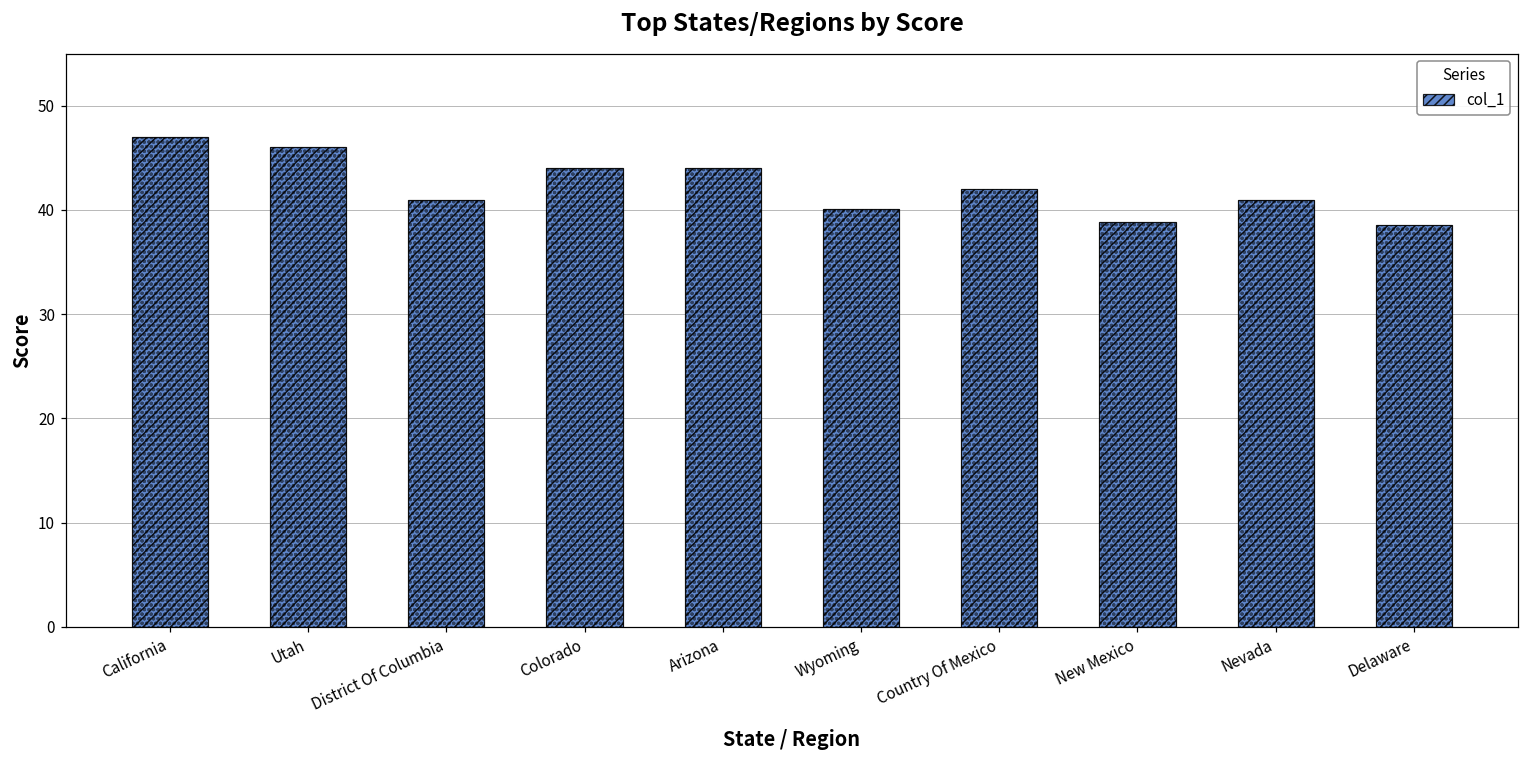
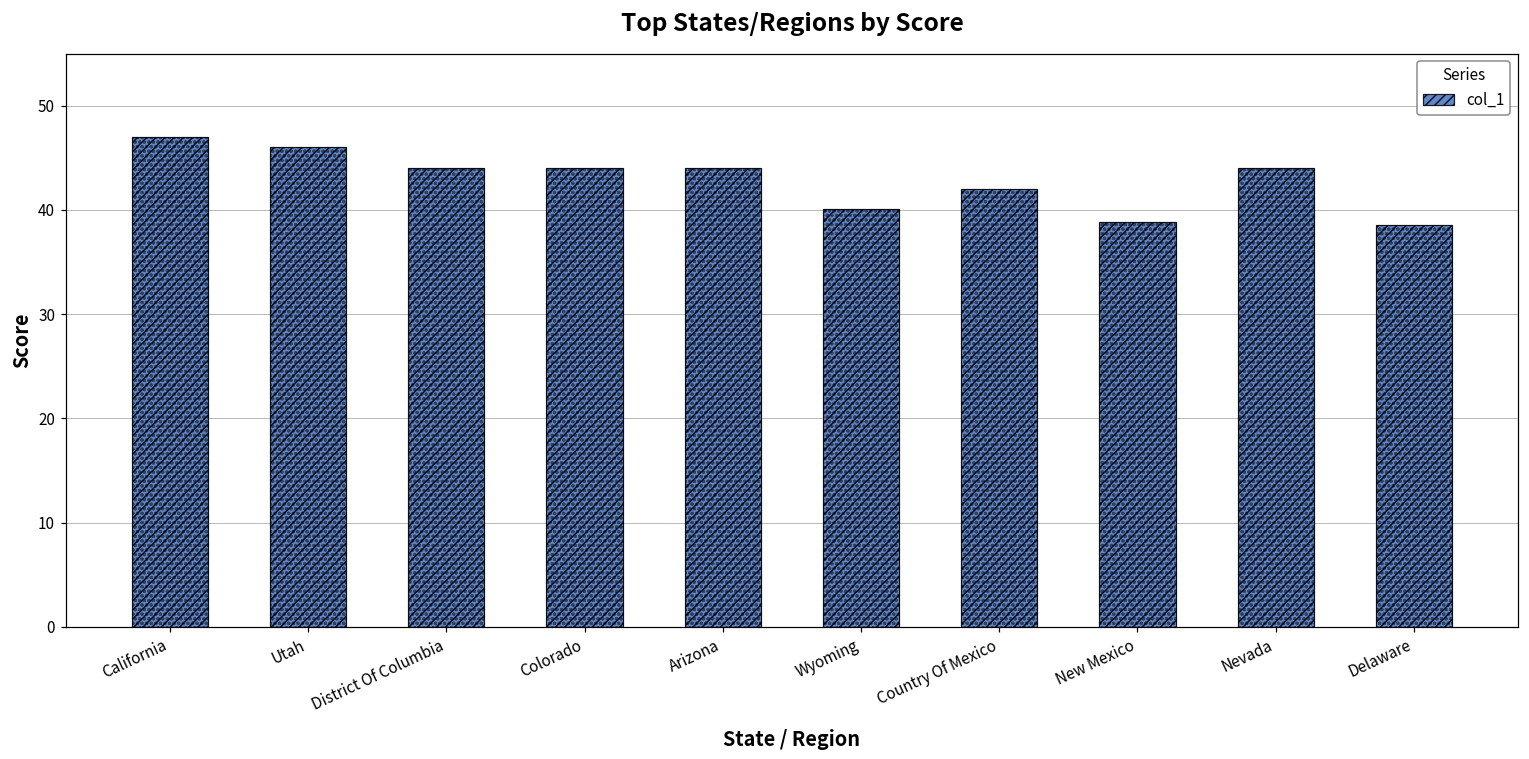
District Of Columbia: 41 -> 44
Nevada: 41 -> 44
